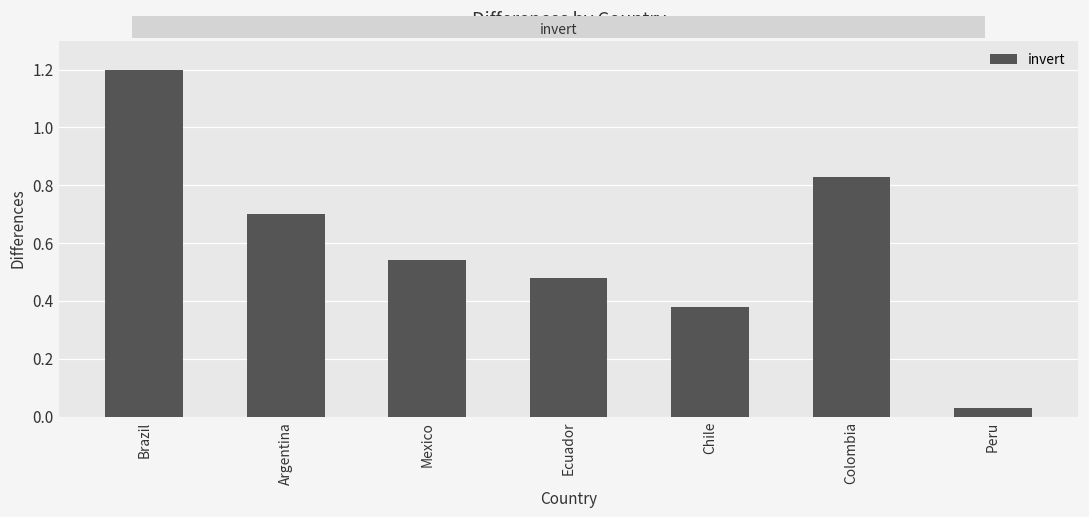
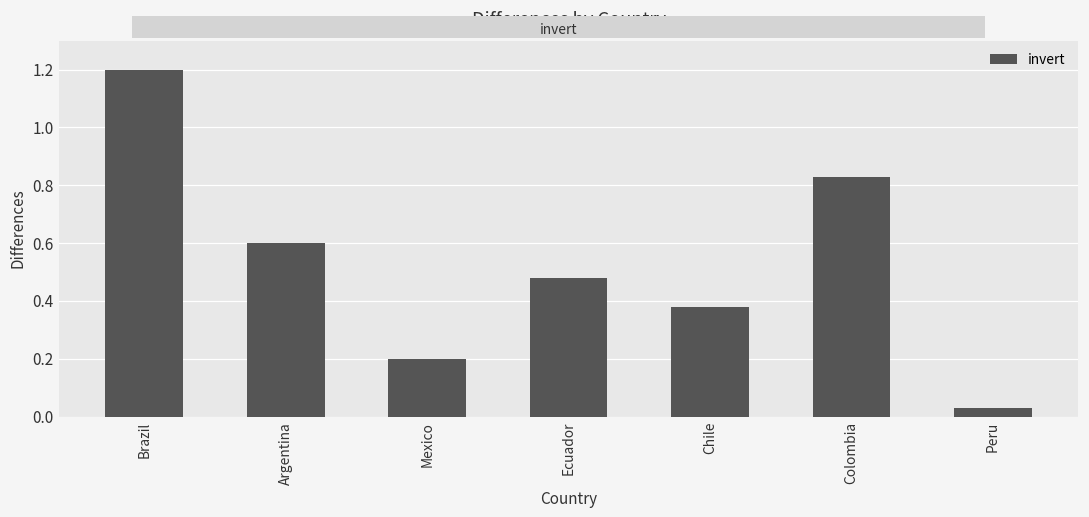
Argentina: 0.7 -> 0.6
Mexico: 0.54 -> 0.20
